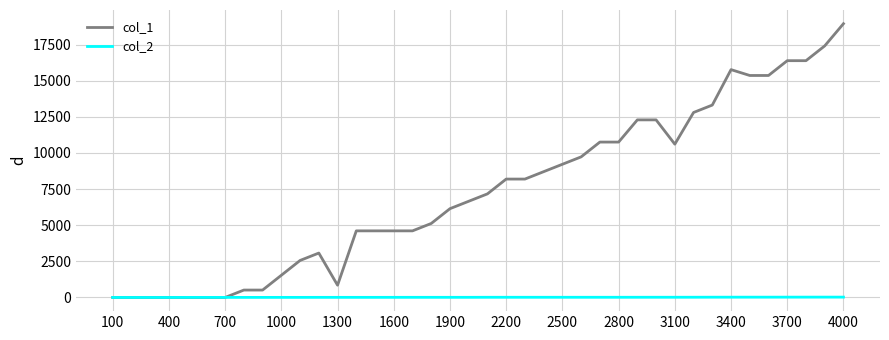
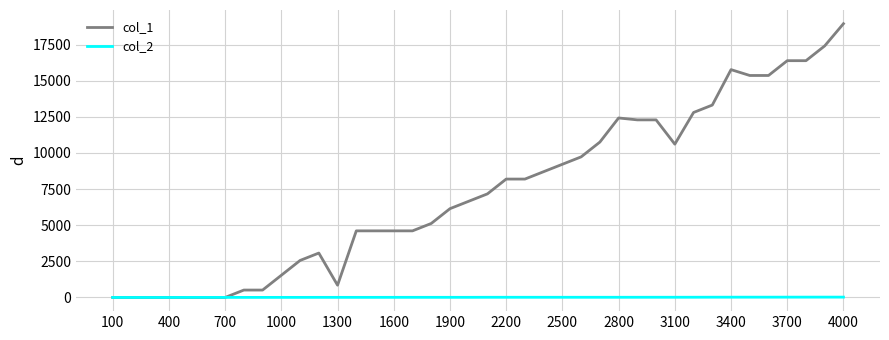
col_1, 2800: 10800 -> 12400
